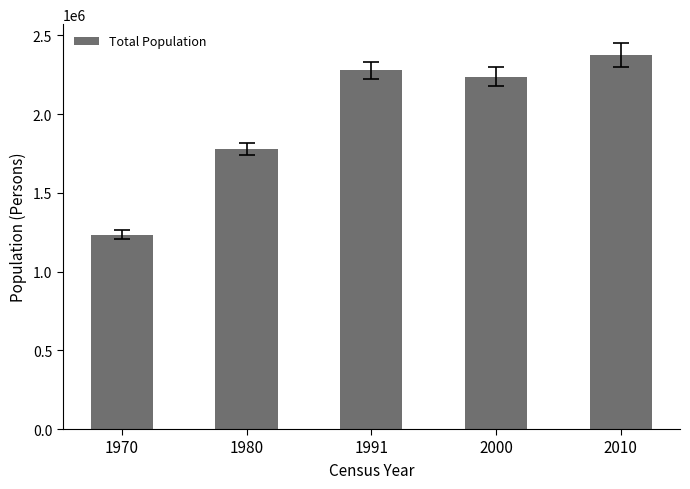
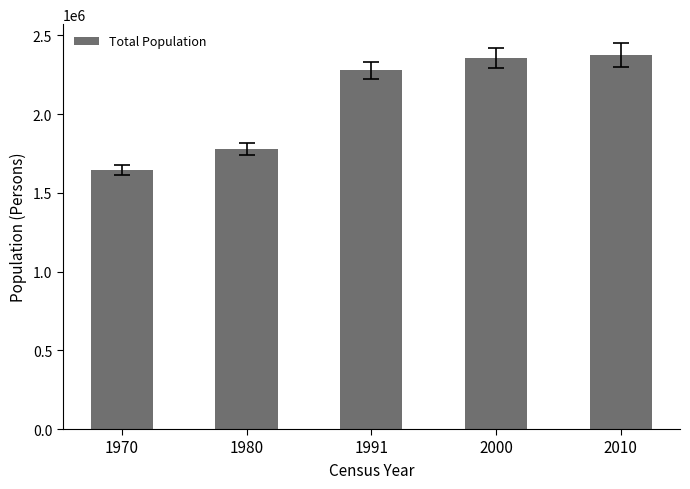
Total Population, 1970: 1240000 -> 1650000
Total Population, 2000: 2240000 -> 2360000
